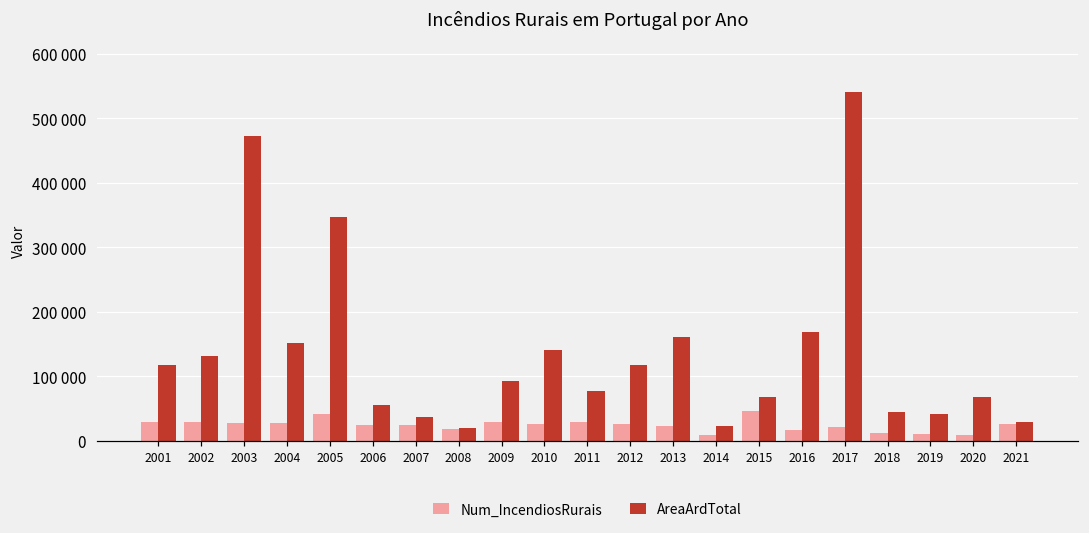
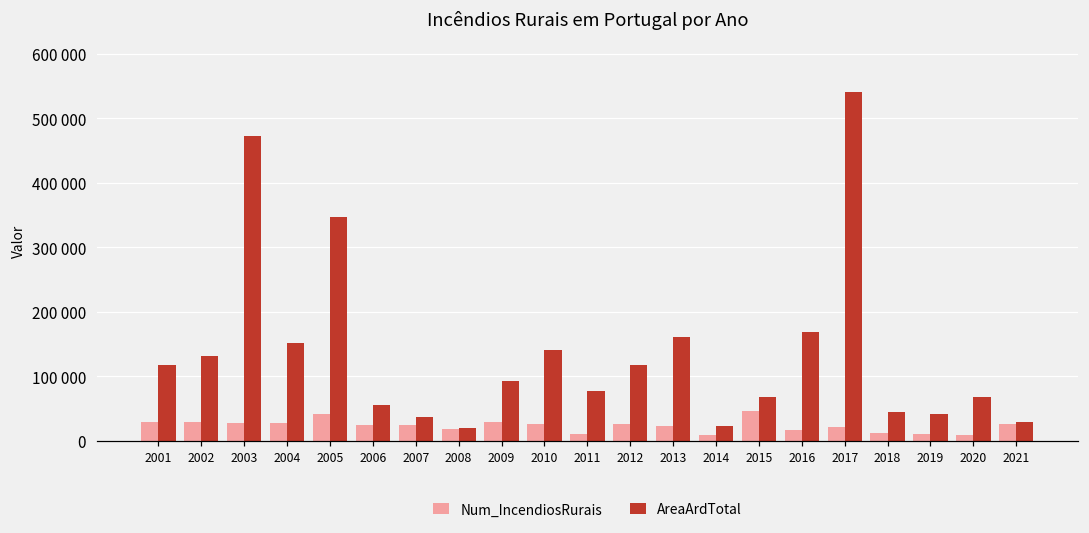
Num_IncendiosRurais, 2011: 30000 -> 10000
